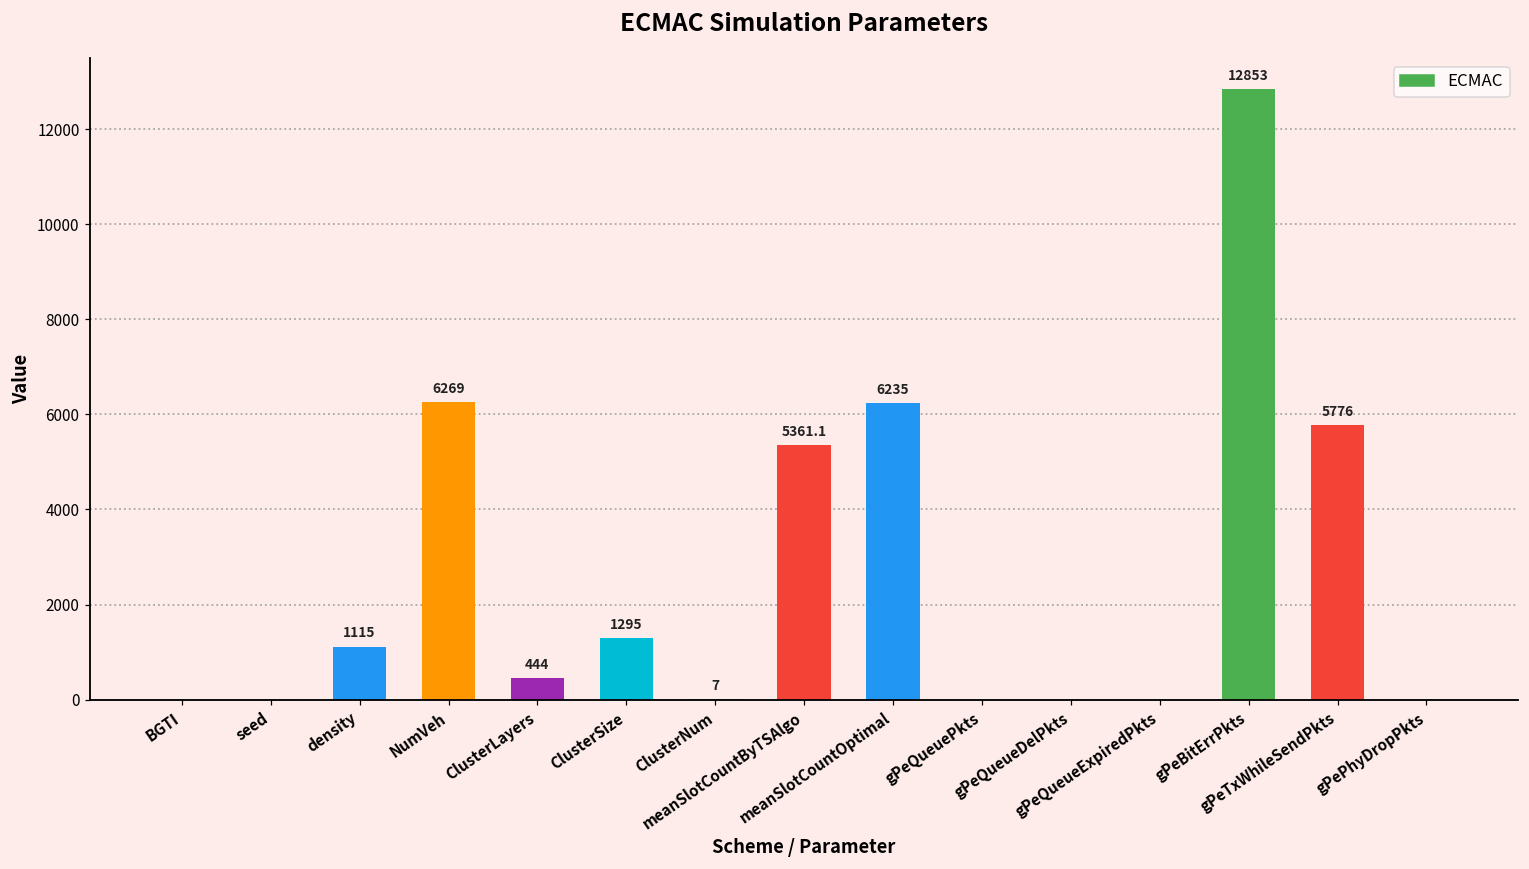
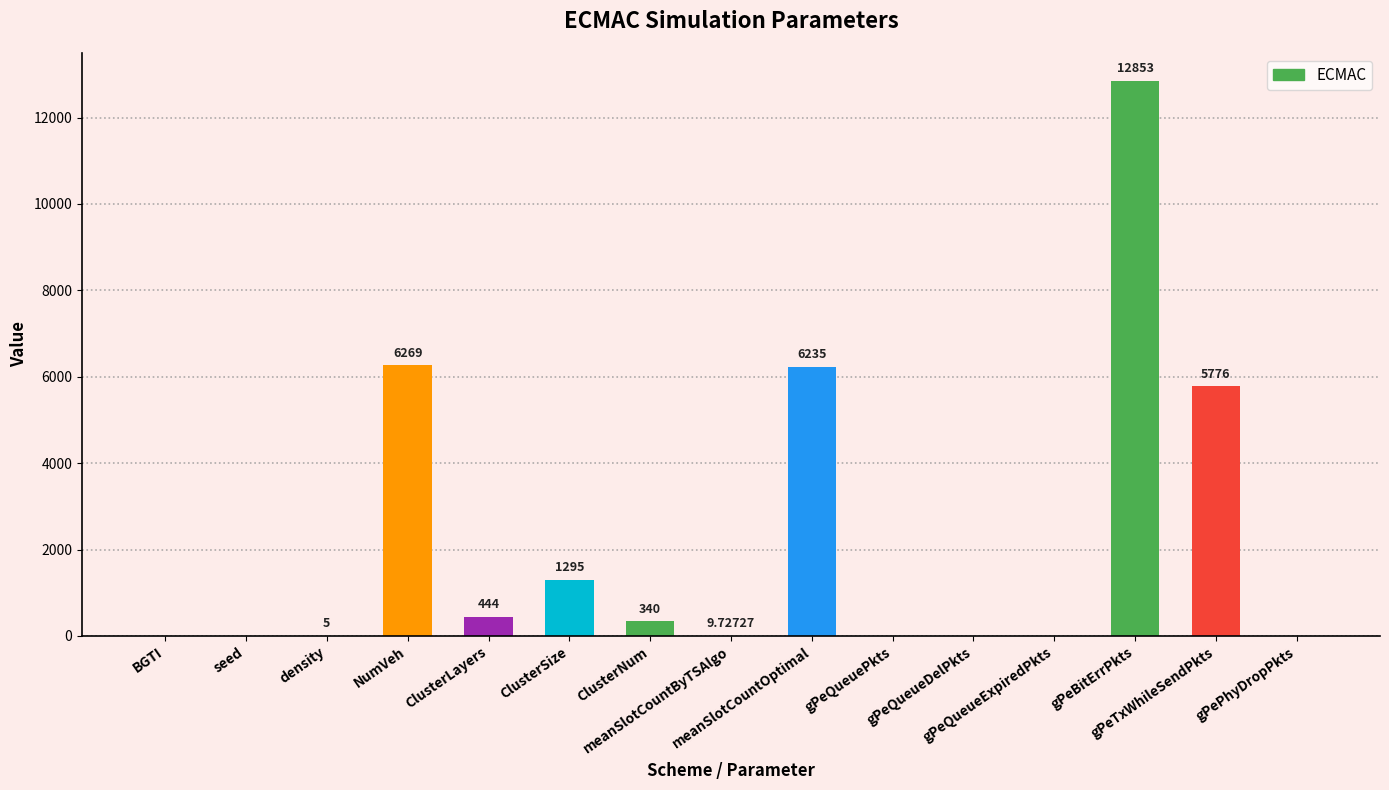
density: 1115 -> 5
ClusterNum: 7 -> 340
meanSlotCountByTSAlgo: 5361.1 -> 9.72727
